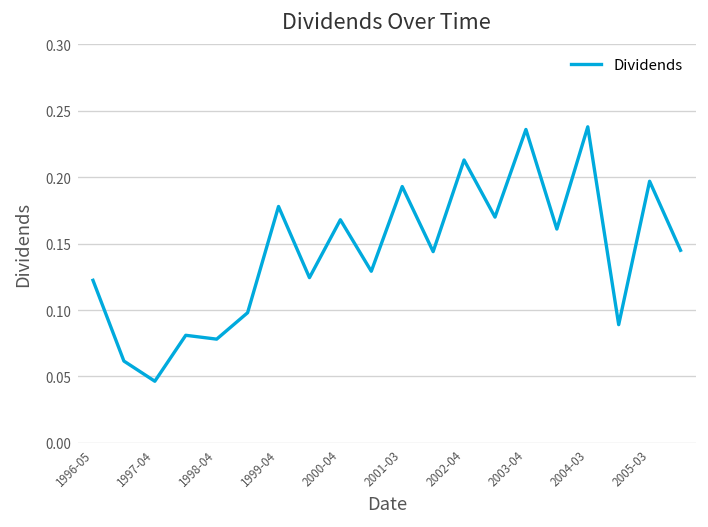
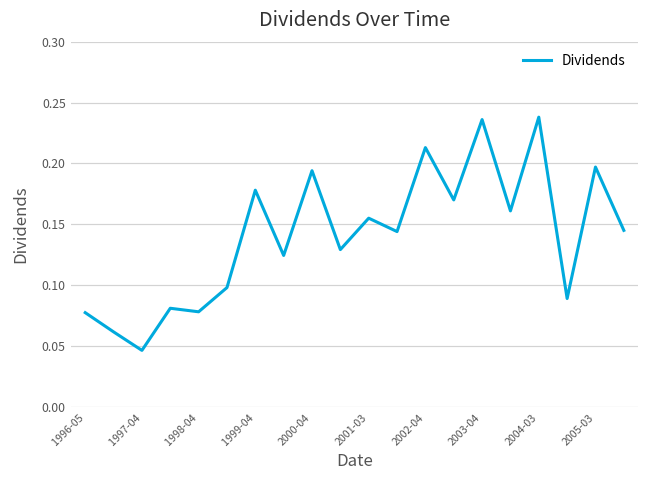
1996-05: 0.122 -> 0.077
2000-04: 0.168 -> 0.194
2001-03: 0.193 -> 0.155
